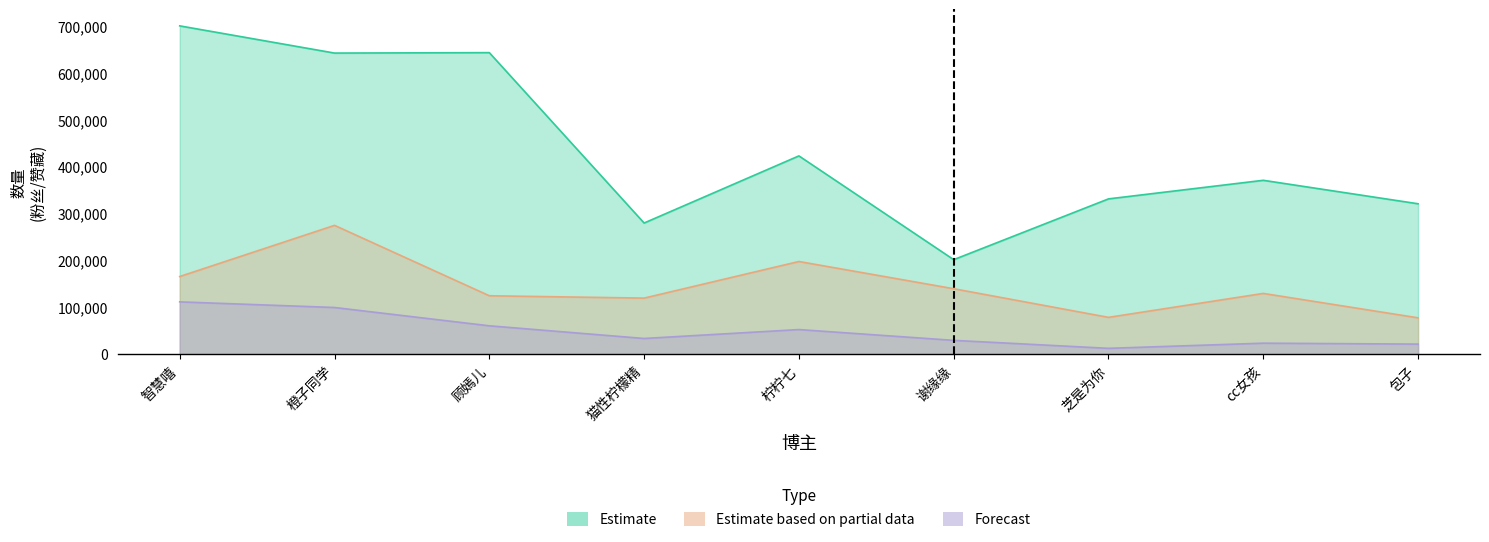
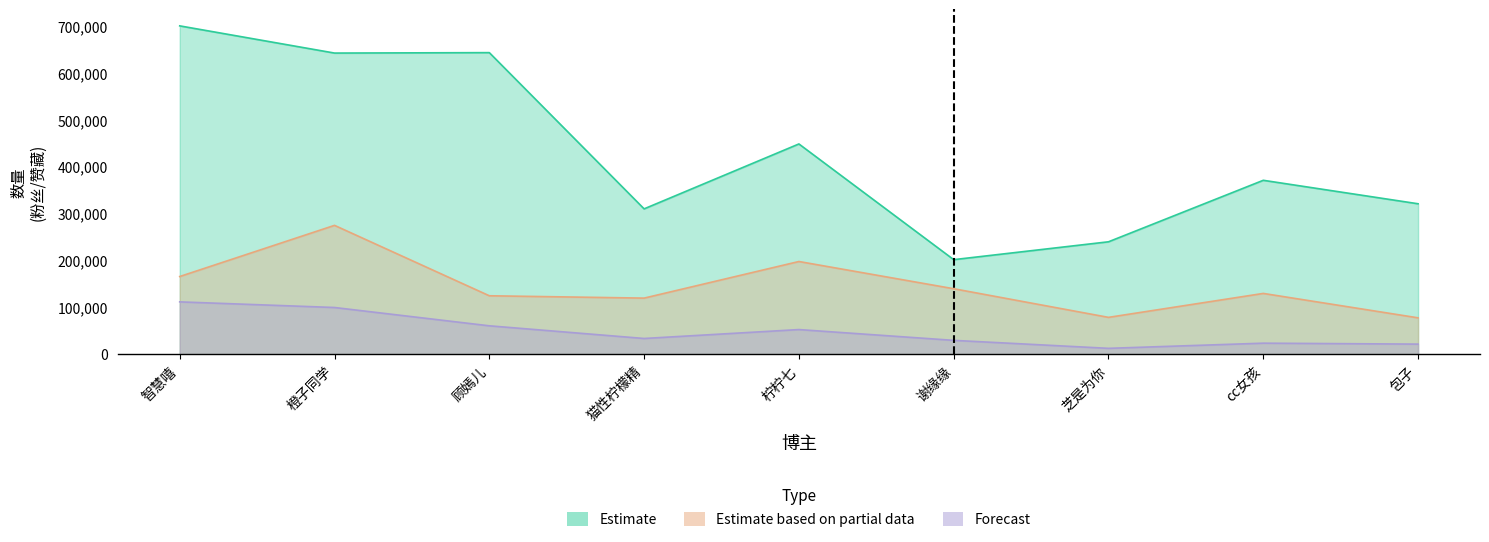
Estimate, 猫性柠檬精: 280,000 -> 310,000
Estimate, 柠柠七: 420,000 -> 450,000
Estimate, 芝是为你: 330,000 -> 240,000
